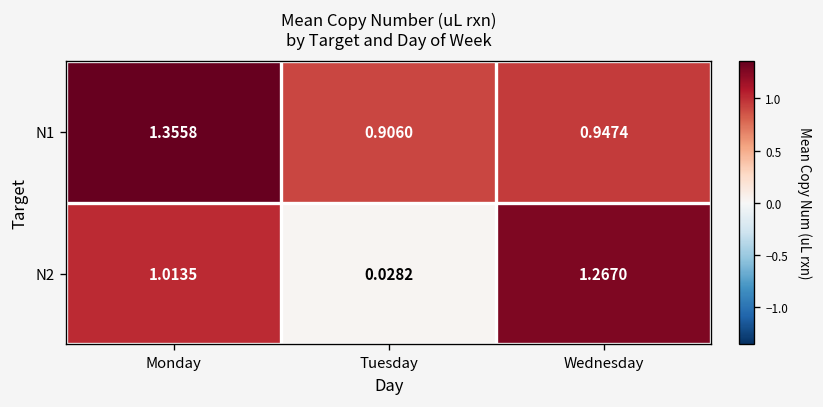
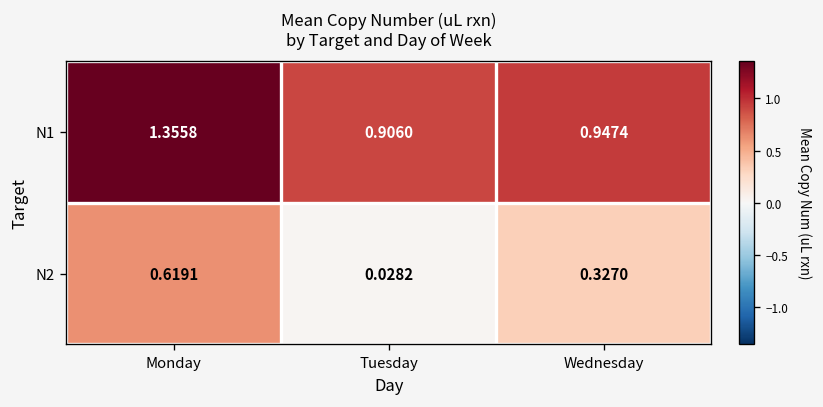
N2, Monday: 1.0135 -> 0.6191
N2, Wednesday: 1.2670 -> 0.3270
